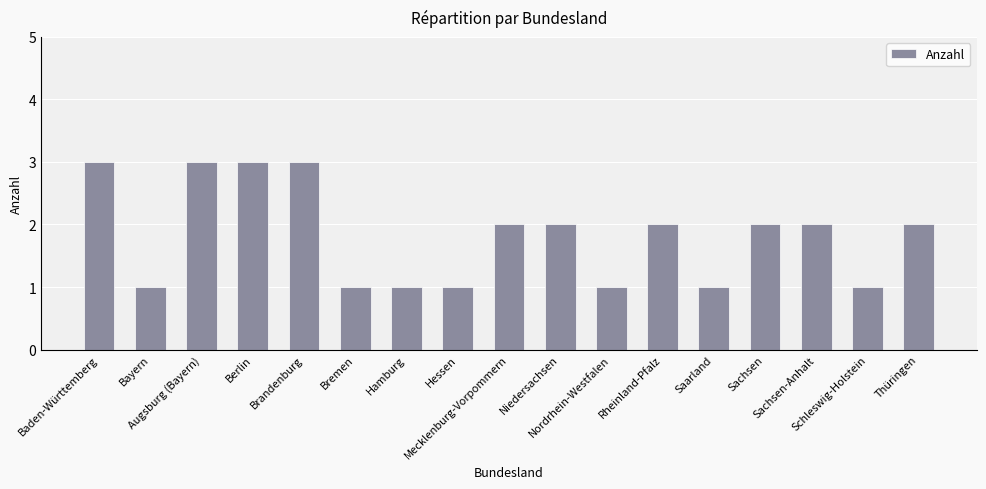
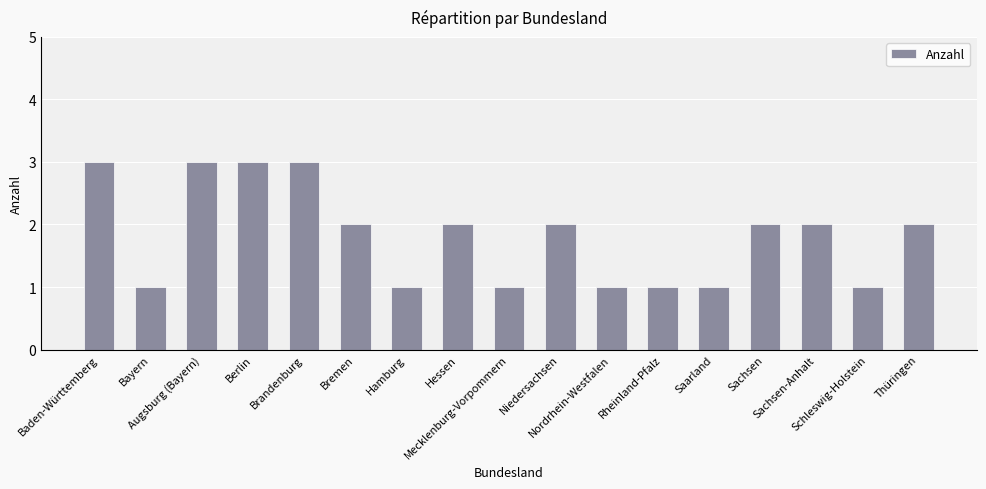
Bremen: 1 -> 2
Hessen: 1 -> 2
Mecklenburg-Vorpommern: 2 -> 1
Rheinland-Pfalz: 2 -> 1
